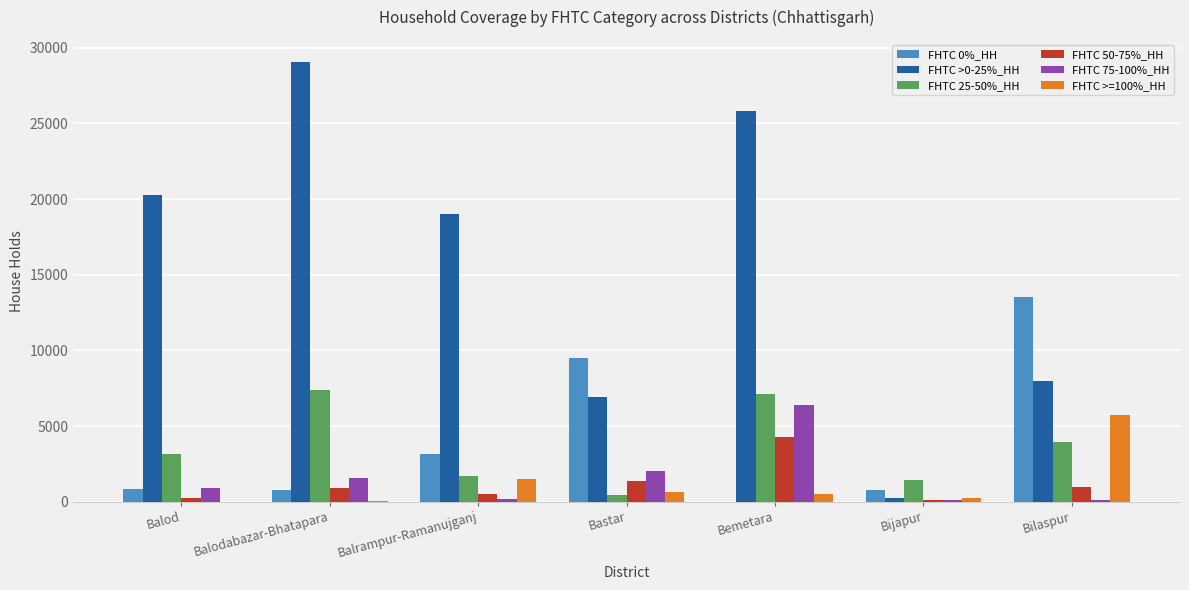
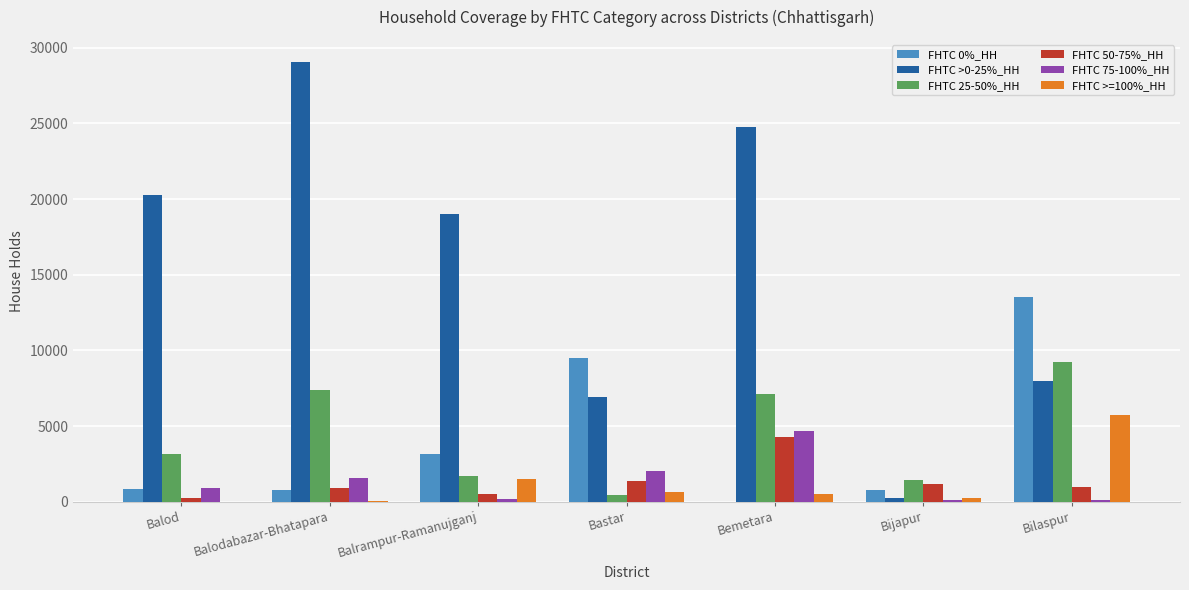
FHTC >0-25%_HH, Bemetara: 25800 -> 24700
FHTC 75-100%_HH, Bemetara: 6400 -> 4700
FHTC 50-75%_HH, Bijapur: 100 -> 1100
FHTC 25-50%_HH, Bilaspur: 3900 -> 9300
